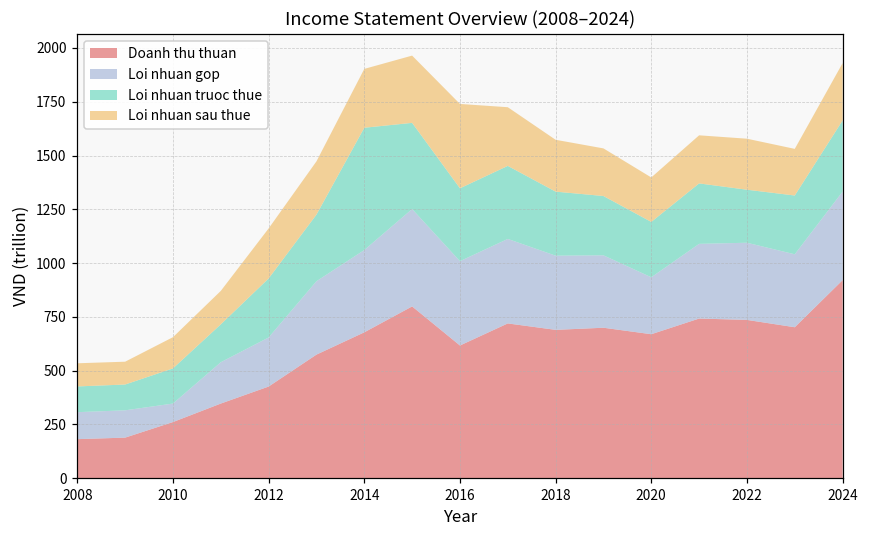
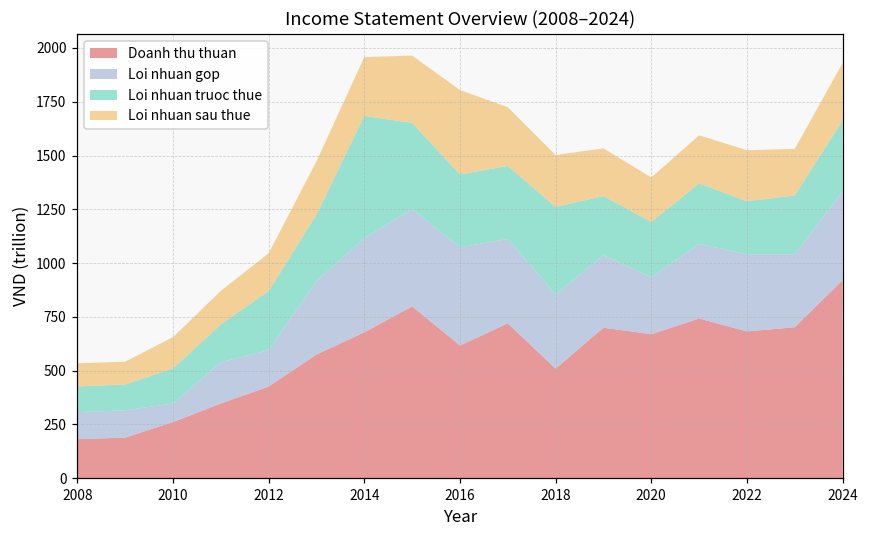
Loi nhuan gop, 2012: 230 -> 170
Loi nhuan sau thue, 2012: 230 -> 180
Loi nhuan gop, 2014: 380 -> 440
Loi nhuan gop, 2016: 390 -> 460
Doanh thu thuan, 2018: 690 -> 510
Loi nhuan truoc thue, 2018: 300 -> 410
Doanh thu thuan, 2022: 740 -> 680
